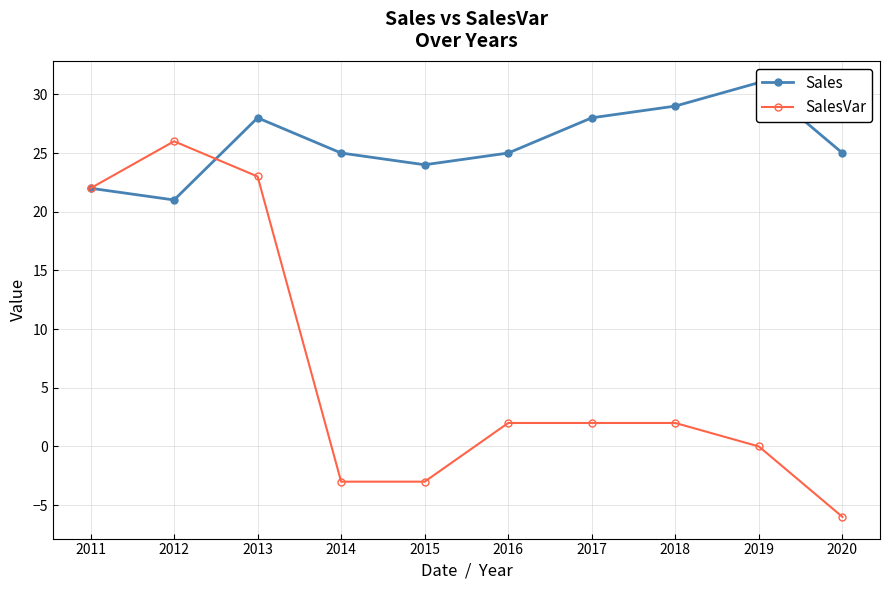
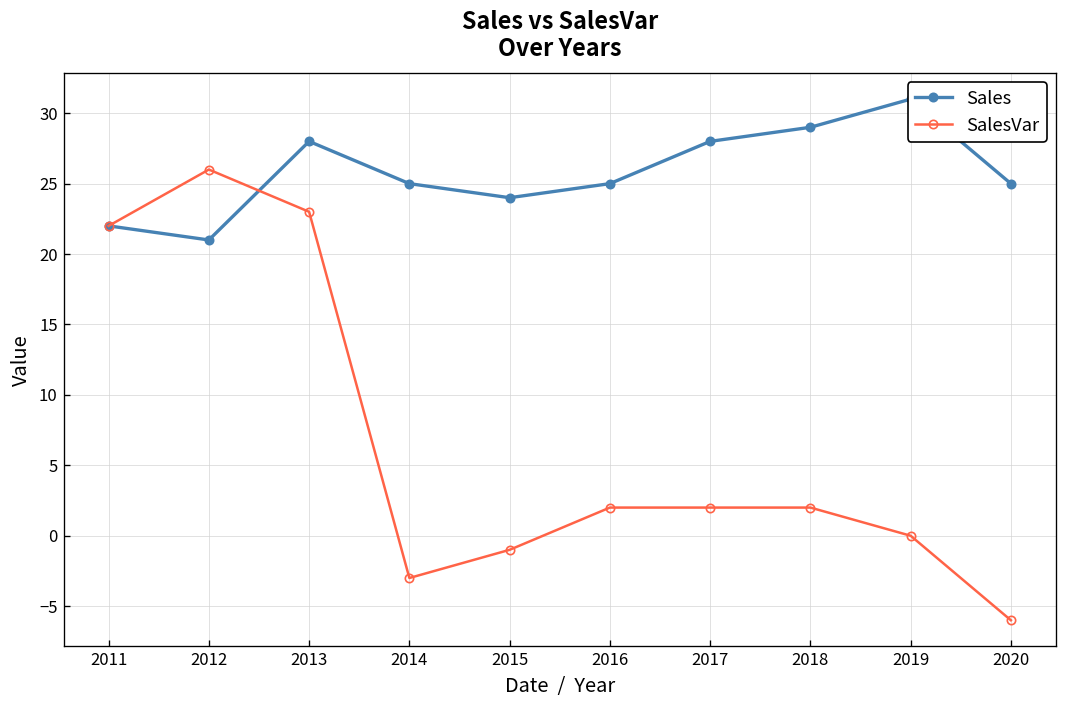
SalesVar, 2015: -3 -> -1
